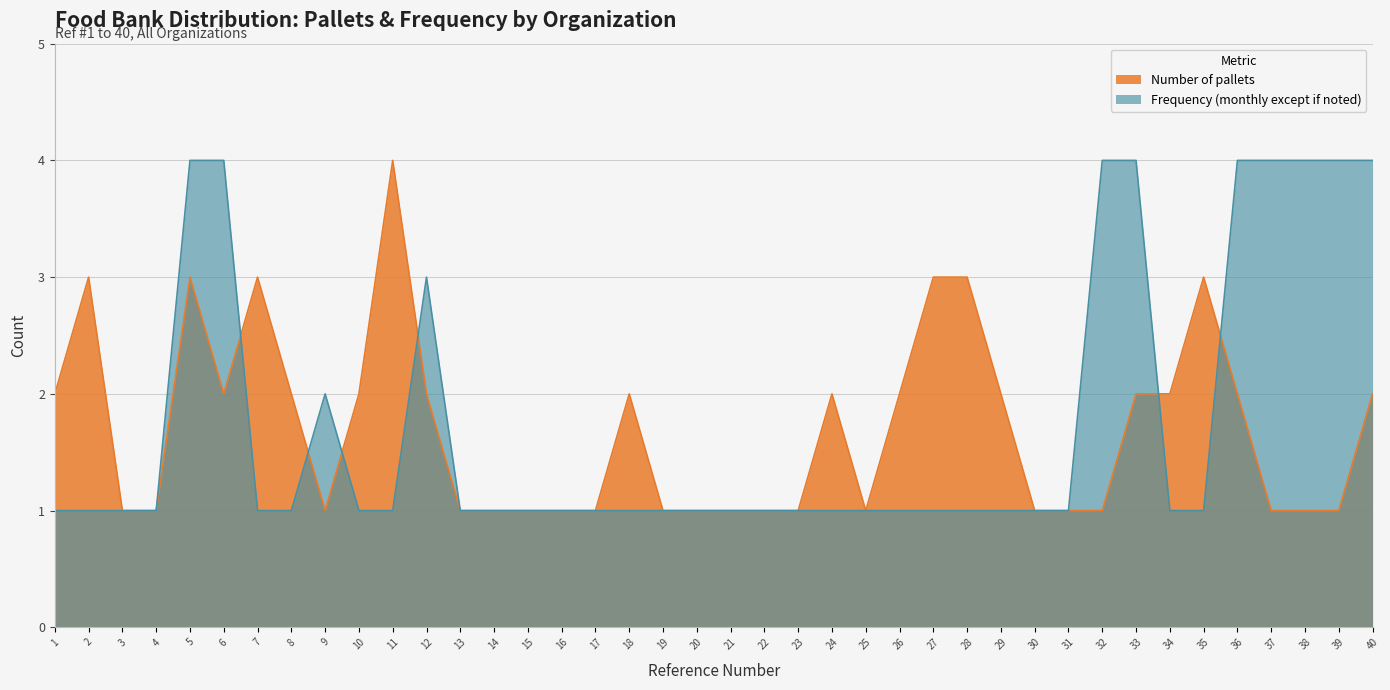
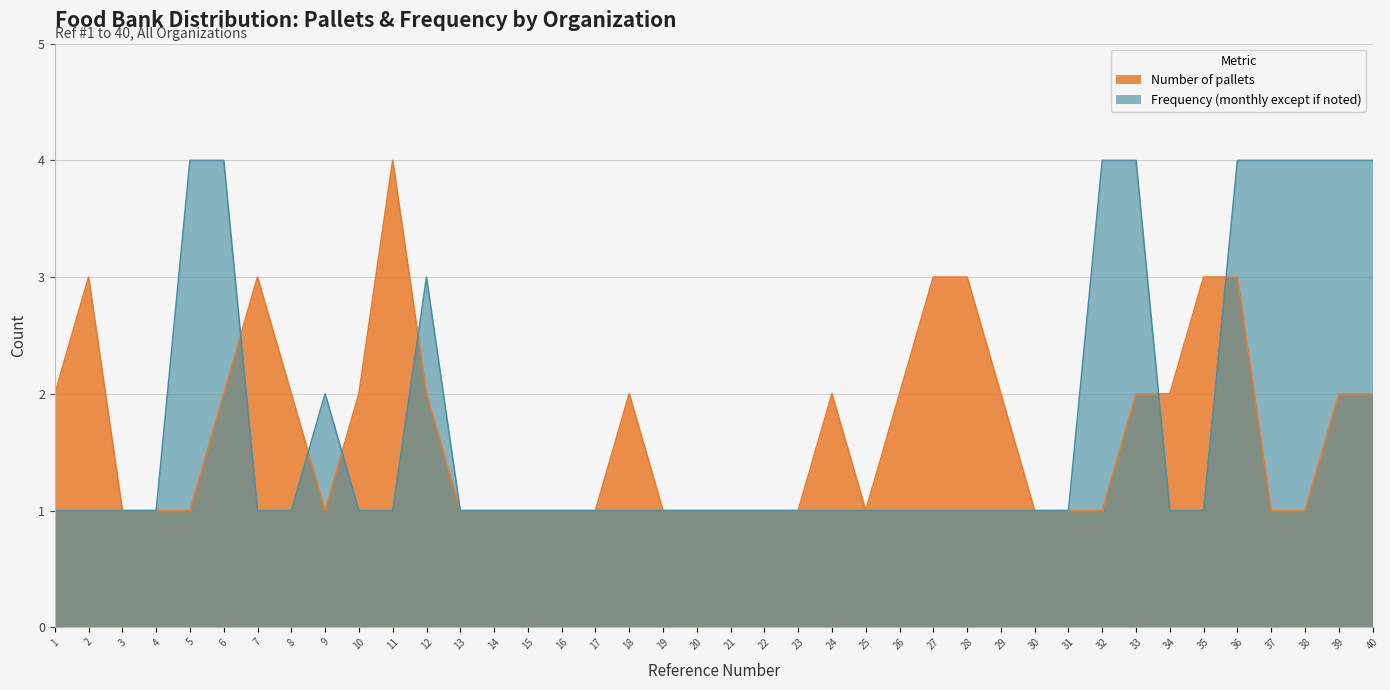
Number of pallets, 5: 3 -> 1
Number of pallets, 36: 2 -> 3
Number of pallets, 39: 1 -> 2
